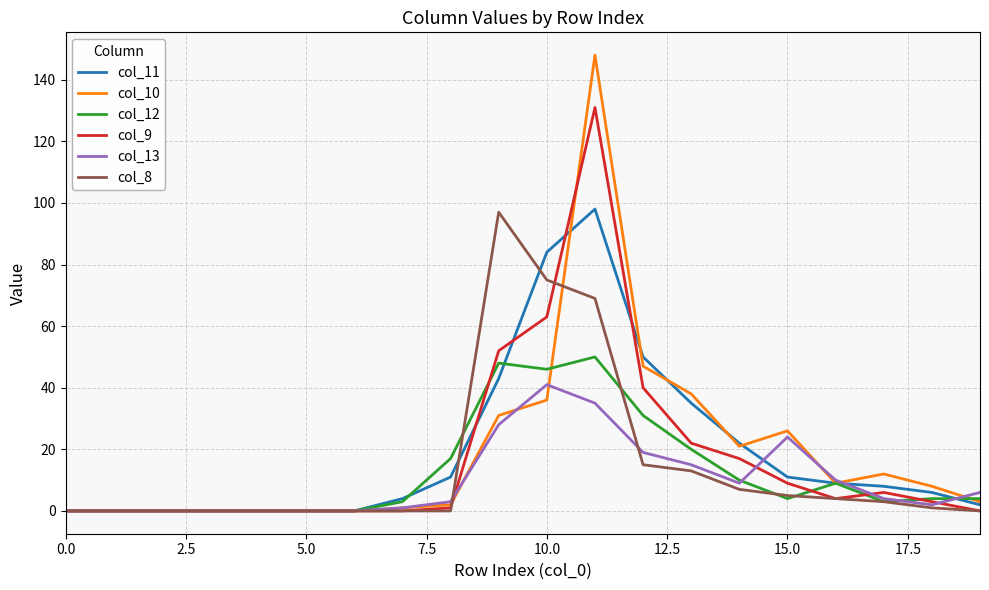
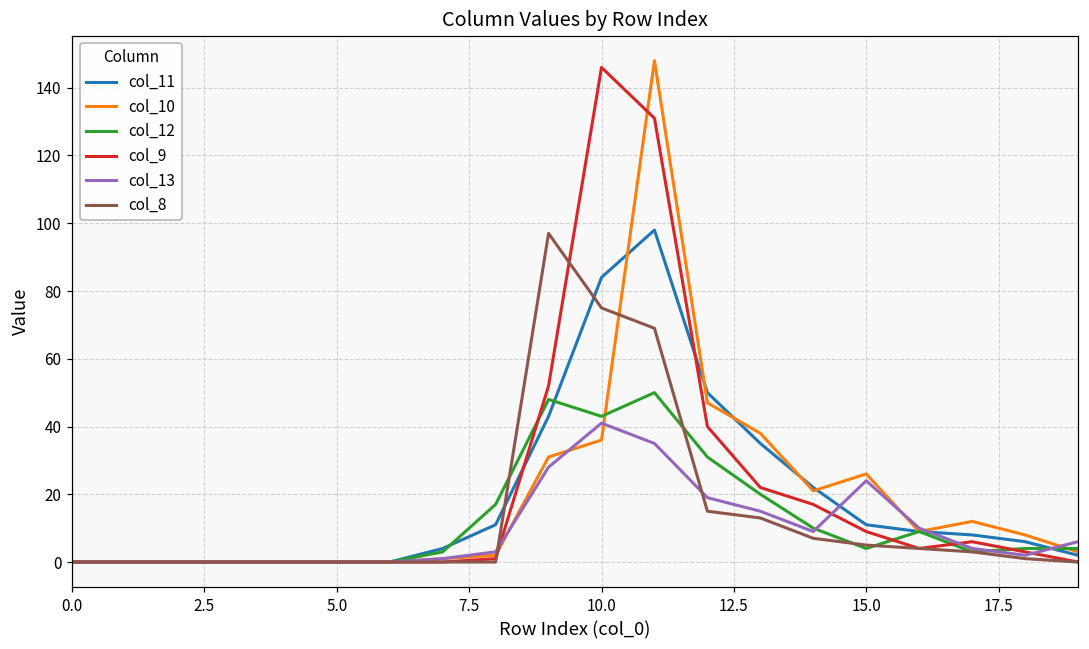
col_12, 10.0: 46 -> 43
col_9, 10.0: 63 -> 146
